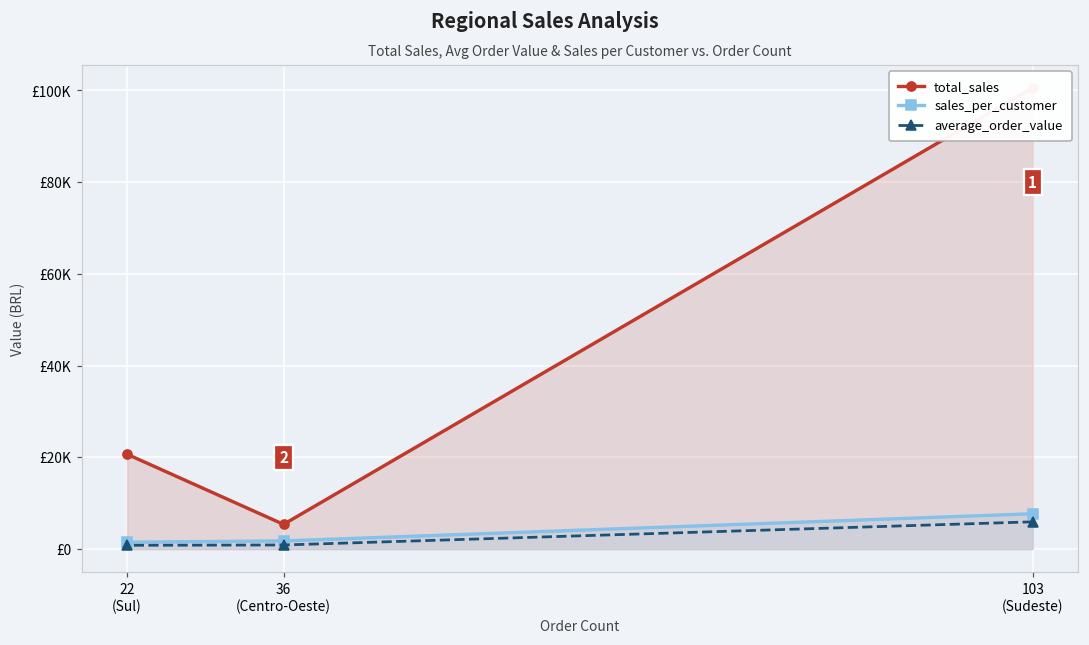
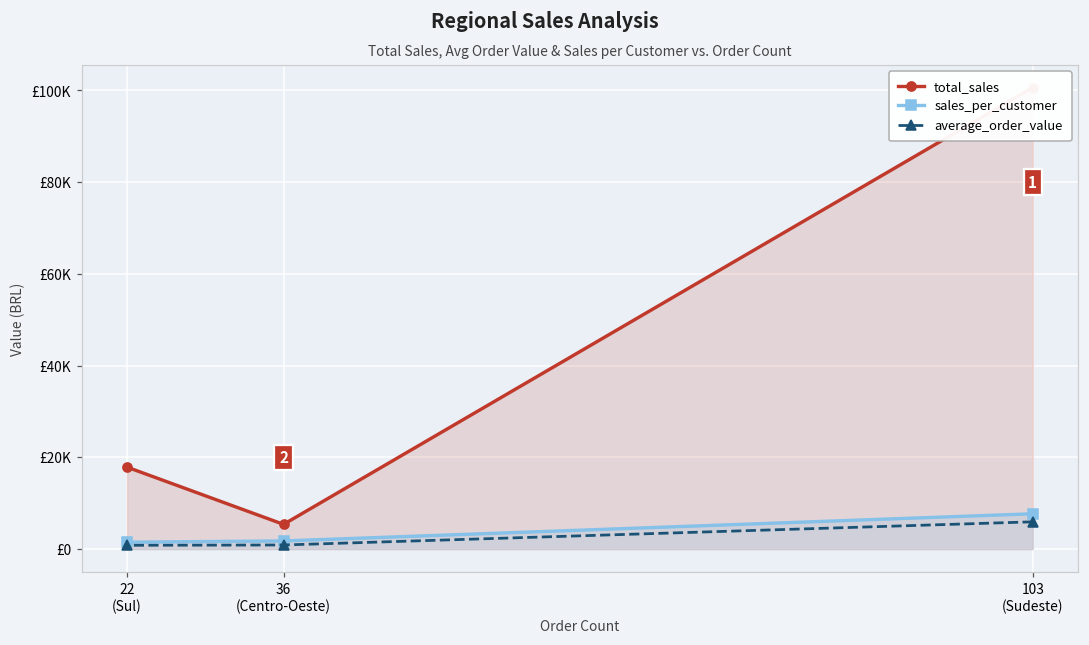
total_sales, 22 (Sul): £21000 -> £18000
